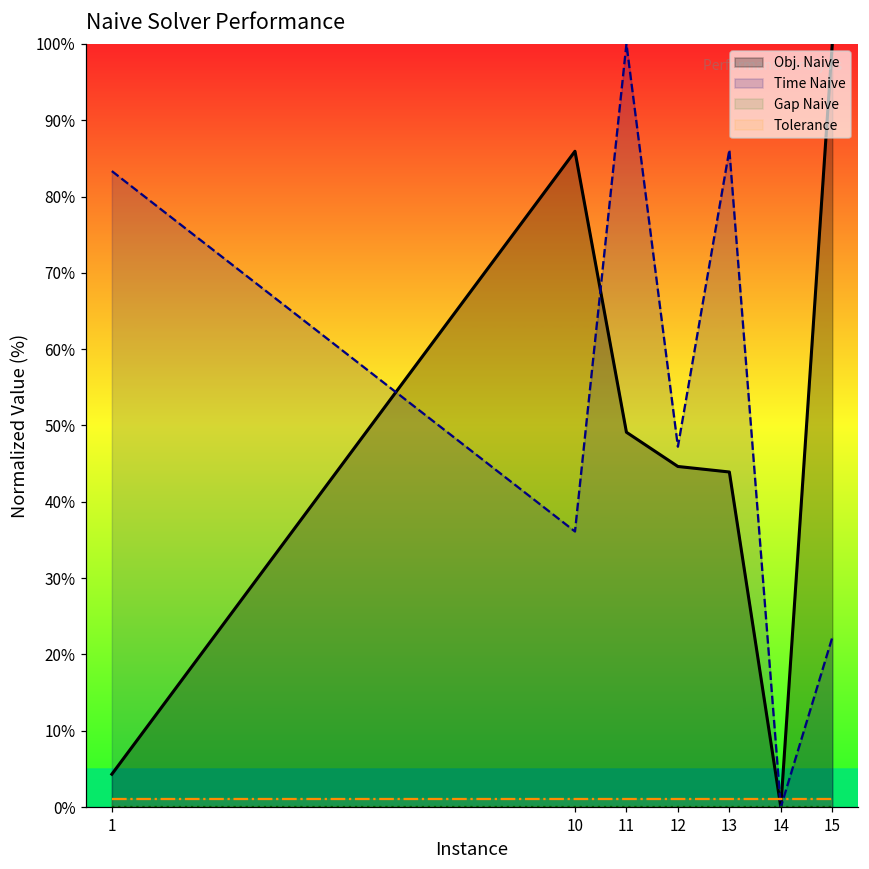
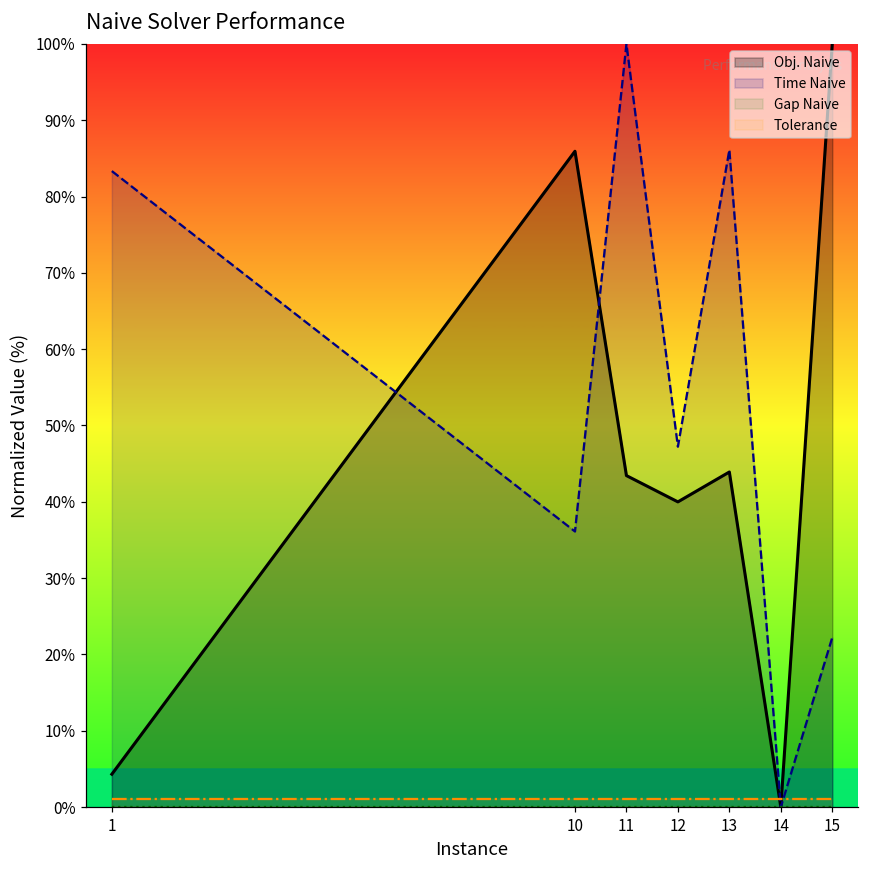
Obj. Naive, 11: 49% -> 43%
Obj. Naive, 12: 45% -> 40%
